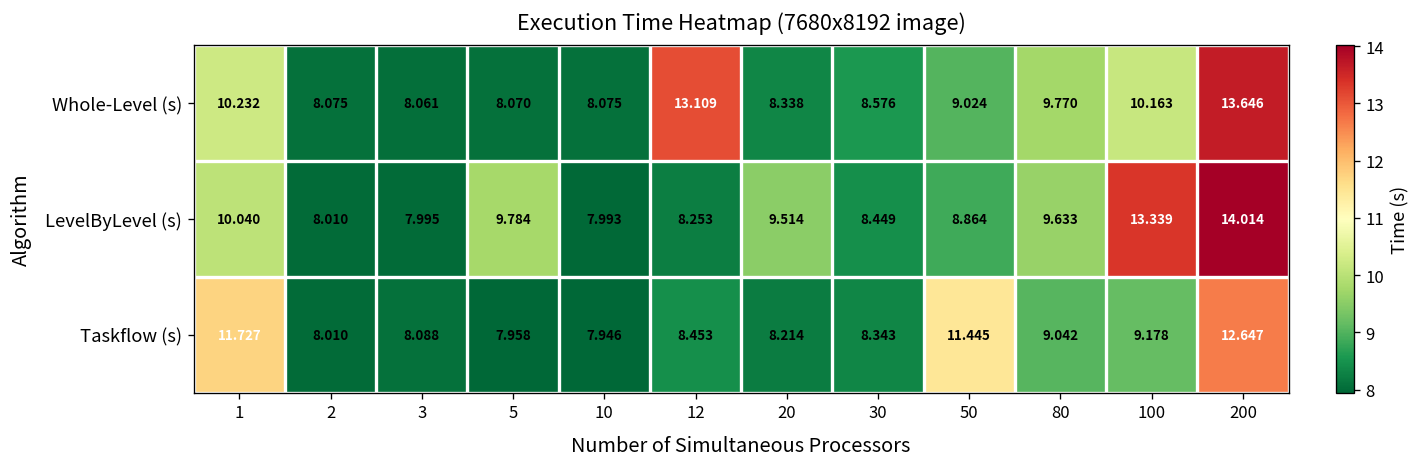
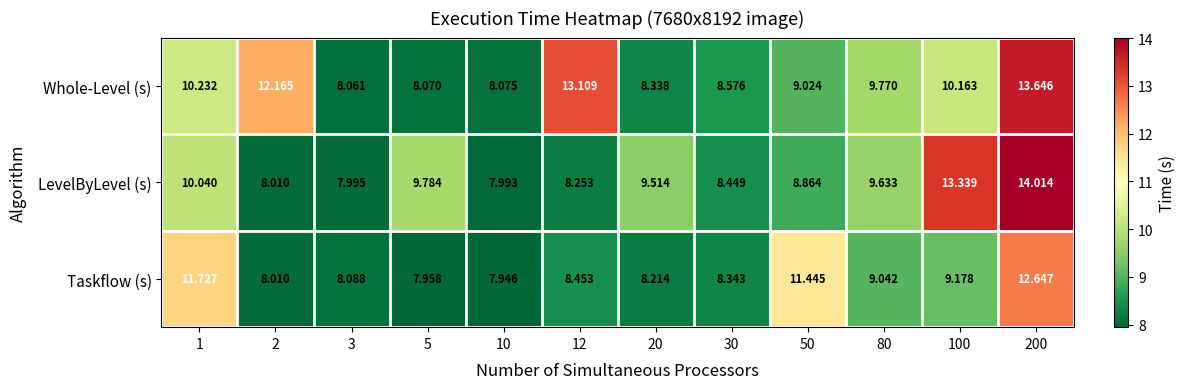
Whole-Level (s), 2: 8.075 -> 12.165
